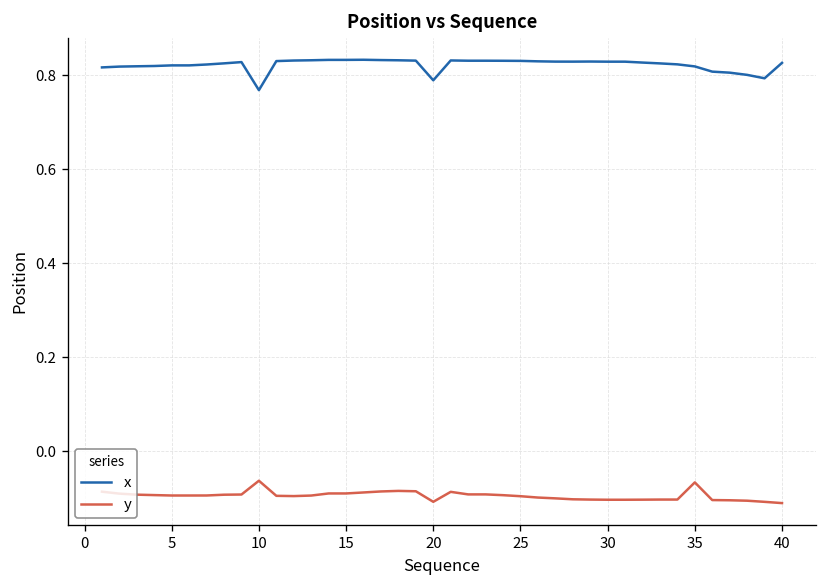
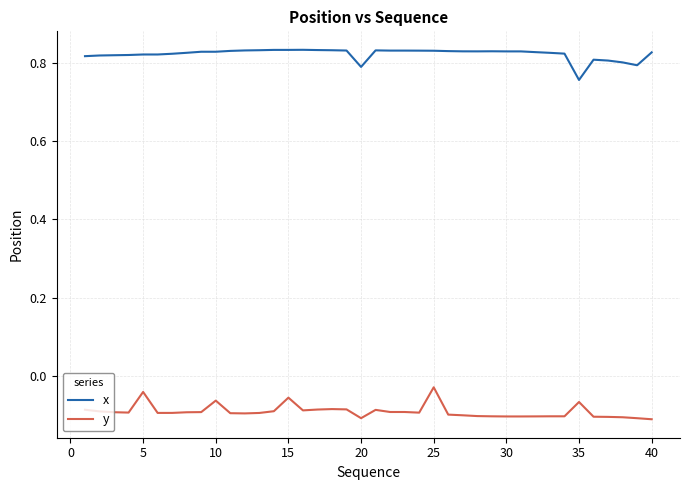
y, 5: -0.09 -> -0.04
x, 10: 0.77 -> 0.83
y, 15: -0.09 -> -0.06
y, 25: -0.10 -> -0.03
x, 35: 0.82 -> 0.76
